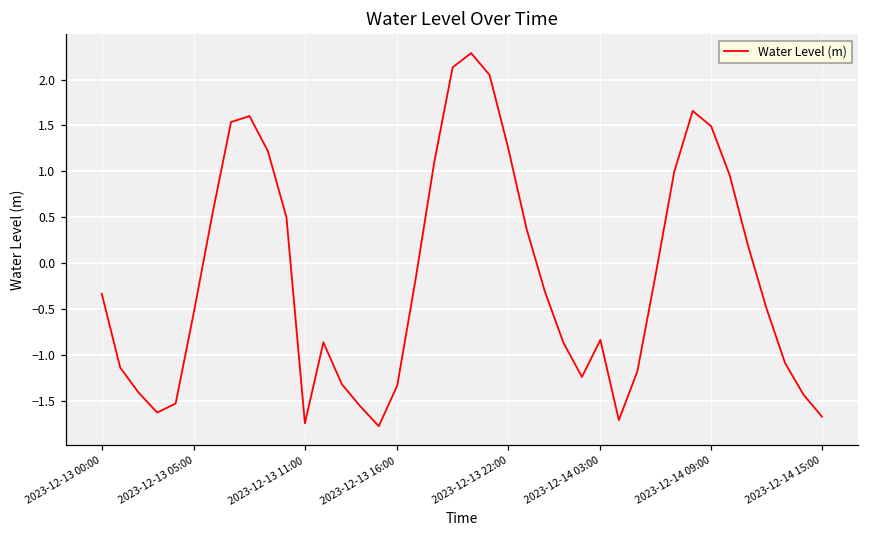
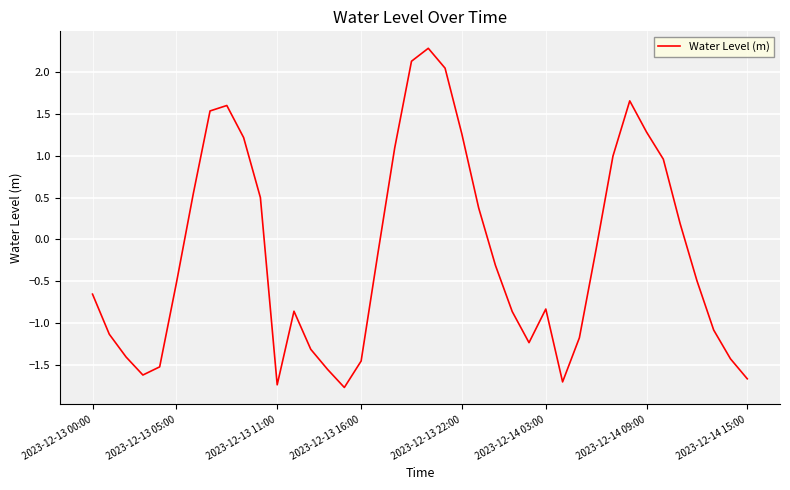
2023-12-13 00:00: -0.3 -> -0.7
2023-12-13 16:00: -1.3 -> -1.5
2023-12-14 09:00: 1.5 -> 1.3
